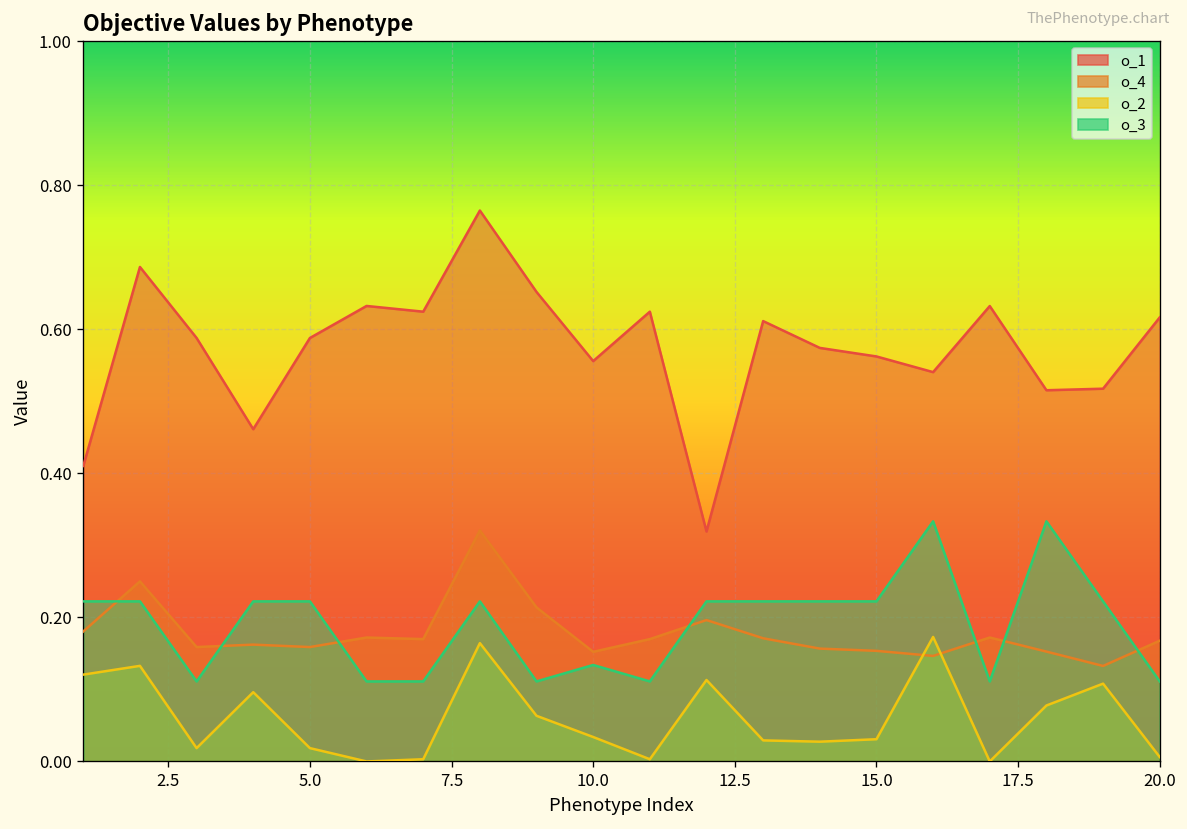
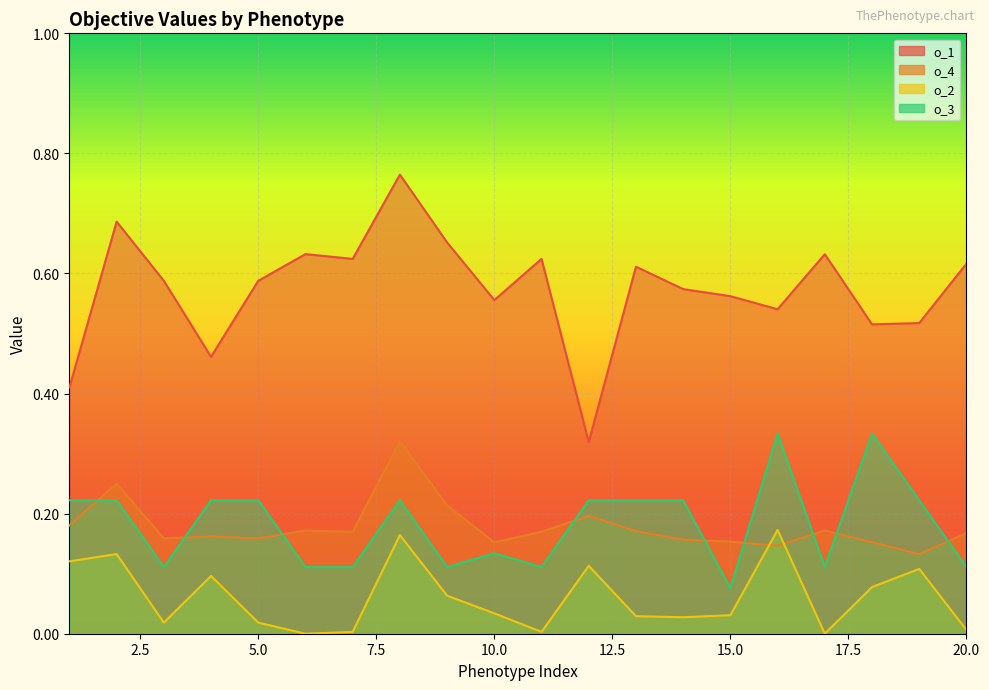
o_3, 15.0: 0.22 -> 0.08
